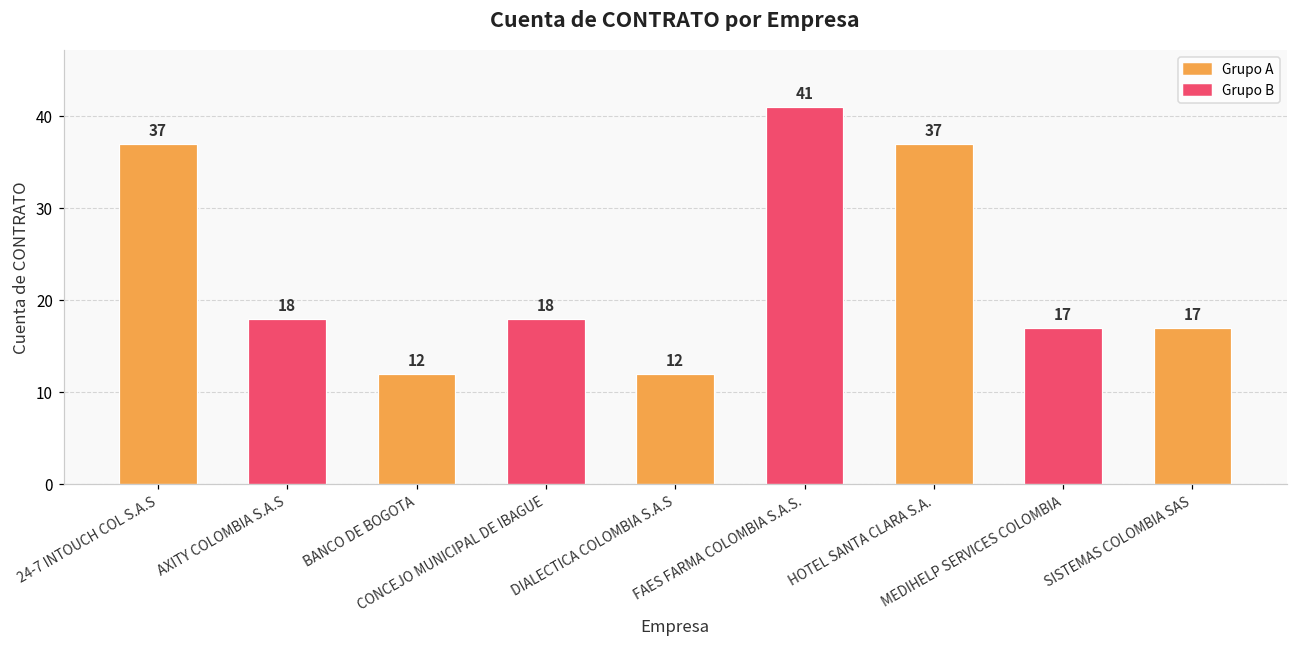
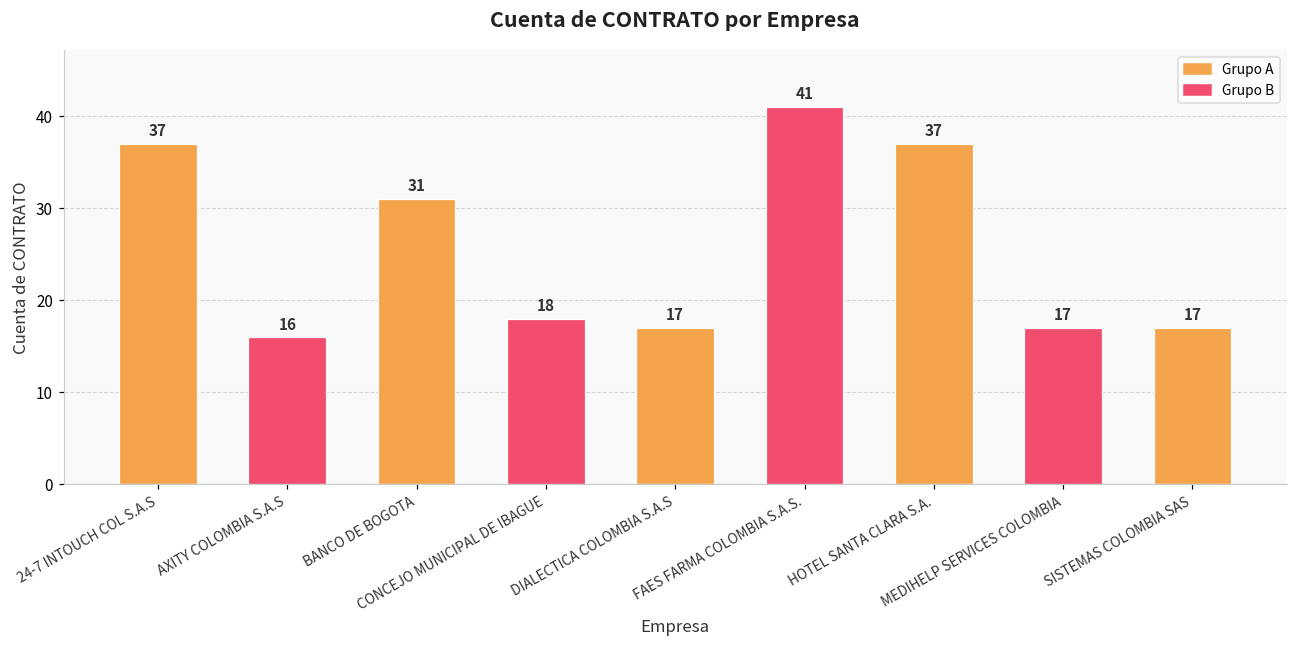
AXITY COLOMBIA S.A.S: 18 -> 16
BANCO DE BOGOTA: 12 -> 31
DIALECTICA COLOMBIA S.A.S: 12 -> 17
